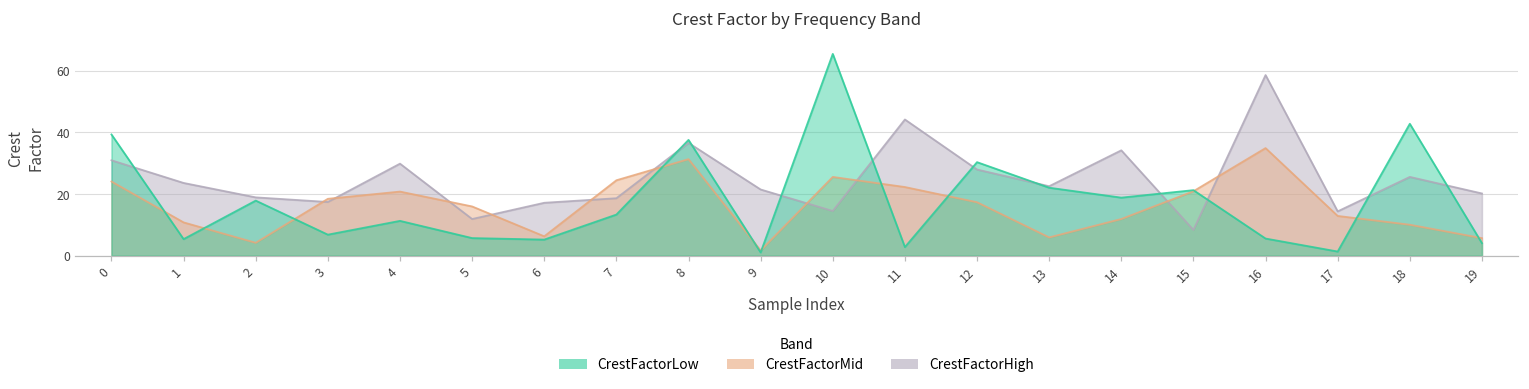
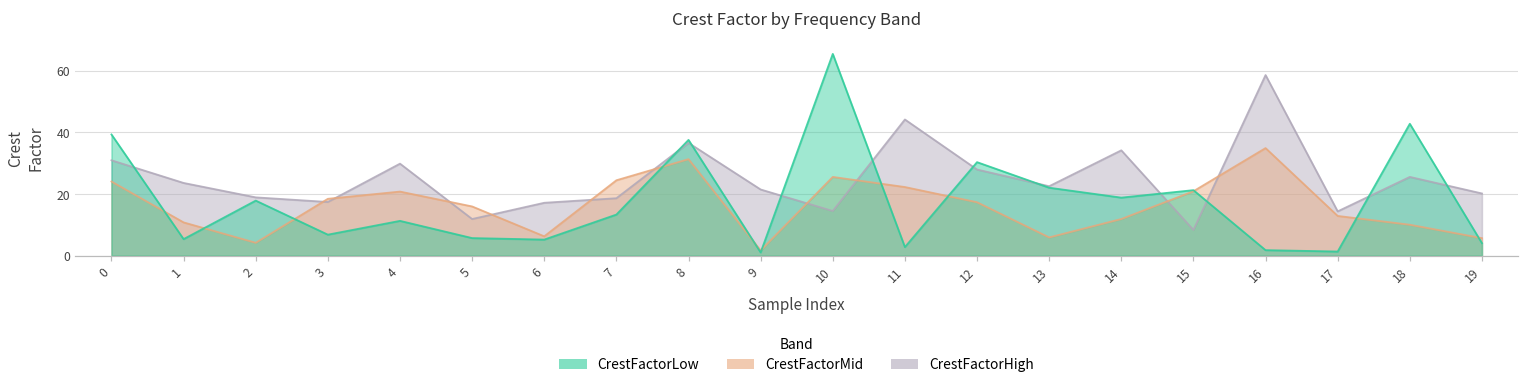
CrestFactorLow, 16: 6 -> 2
